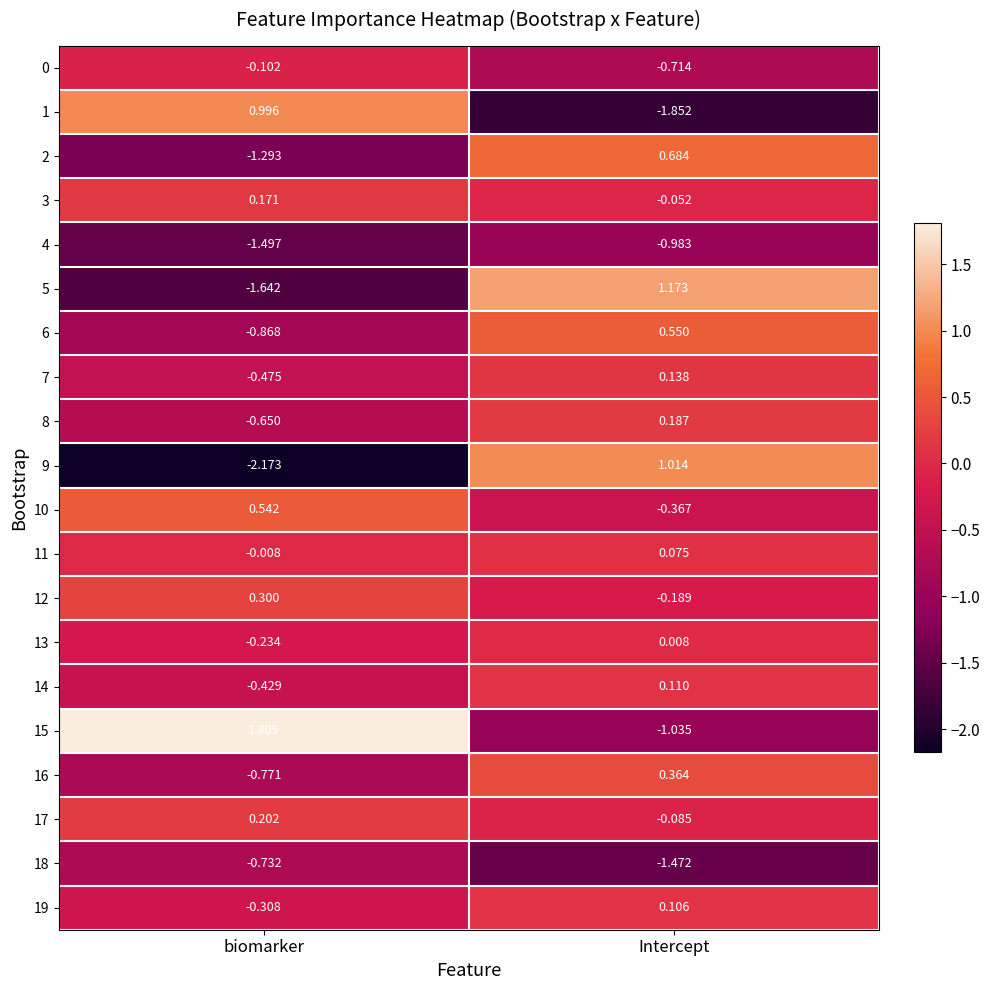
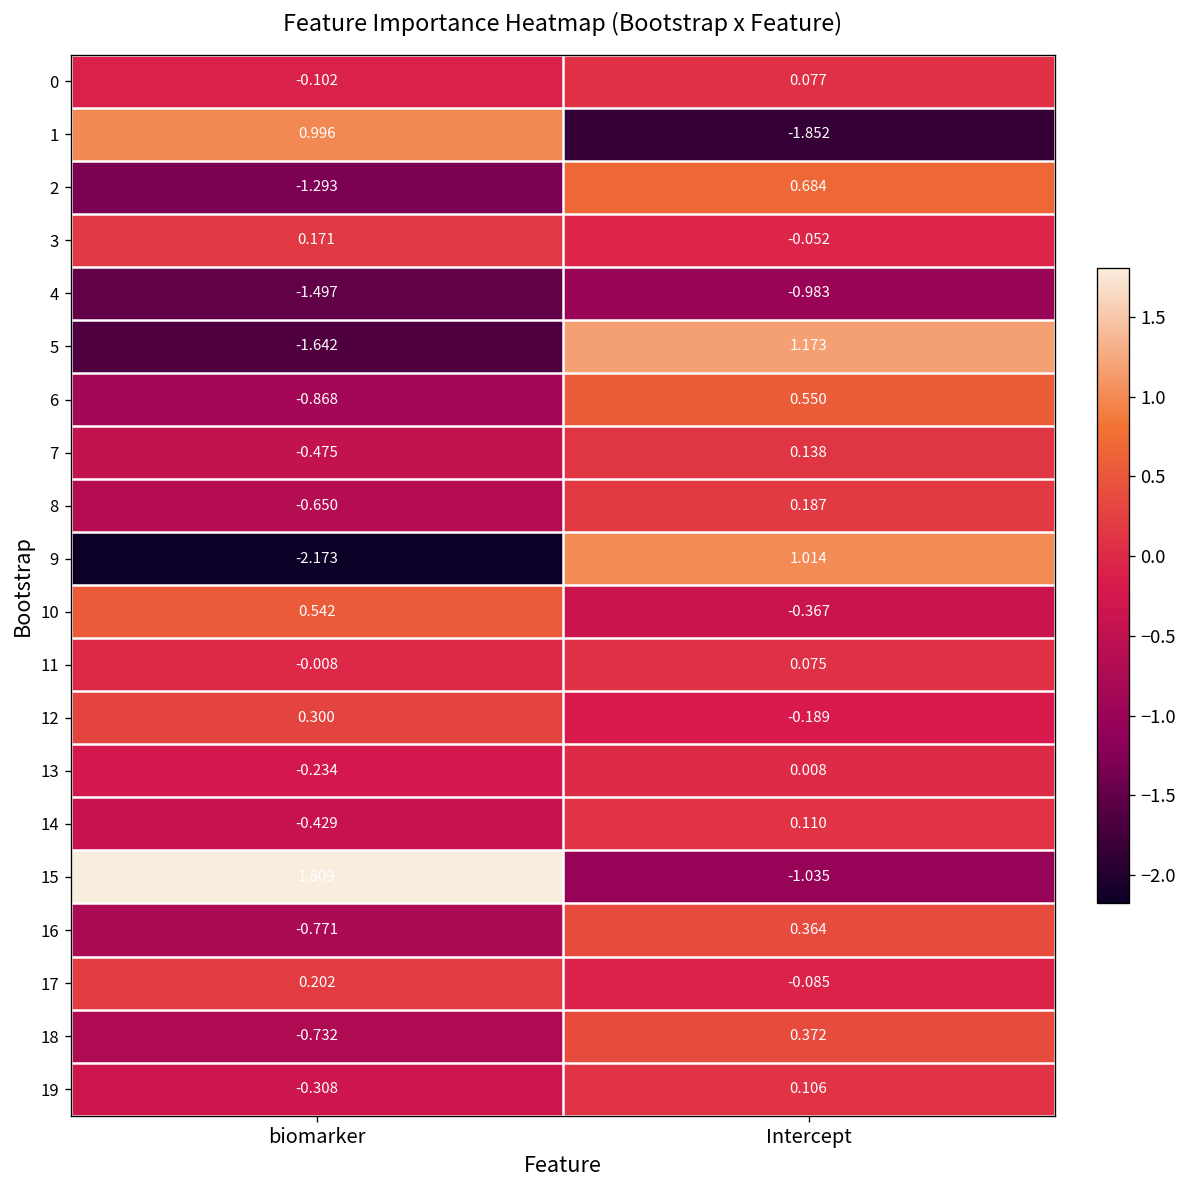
0, Intercept: -0.714 -> 0.077
18, Intercept: -1.472 -> 0.372
